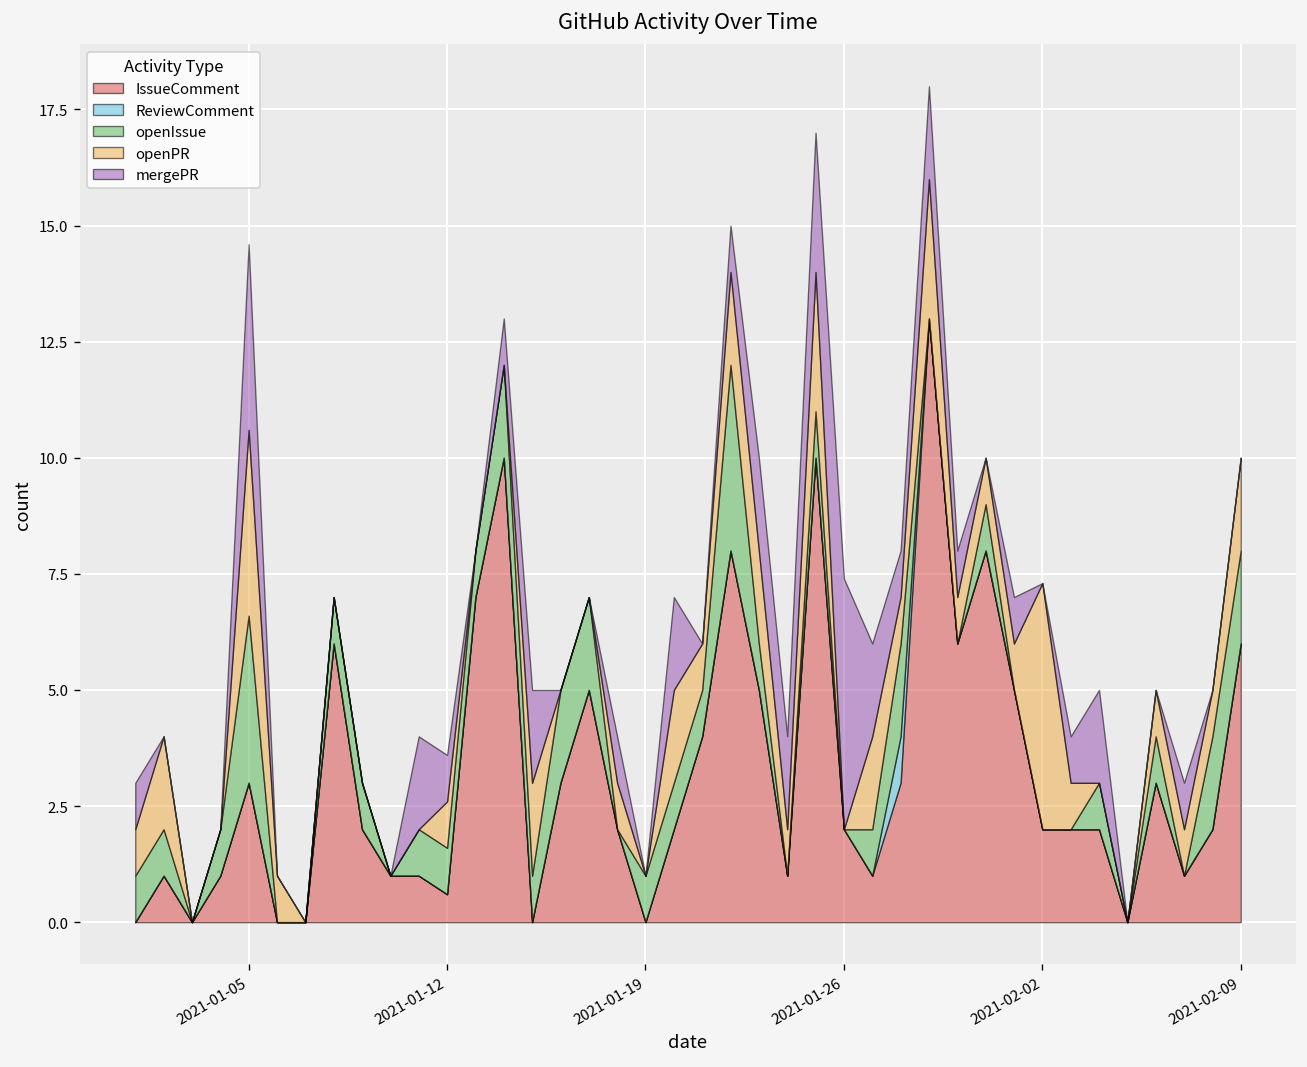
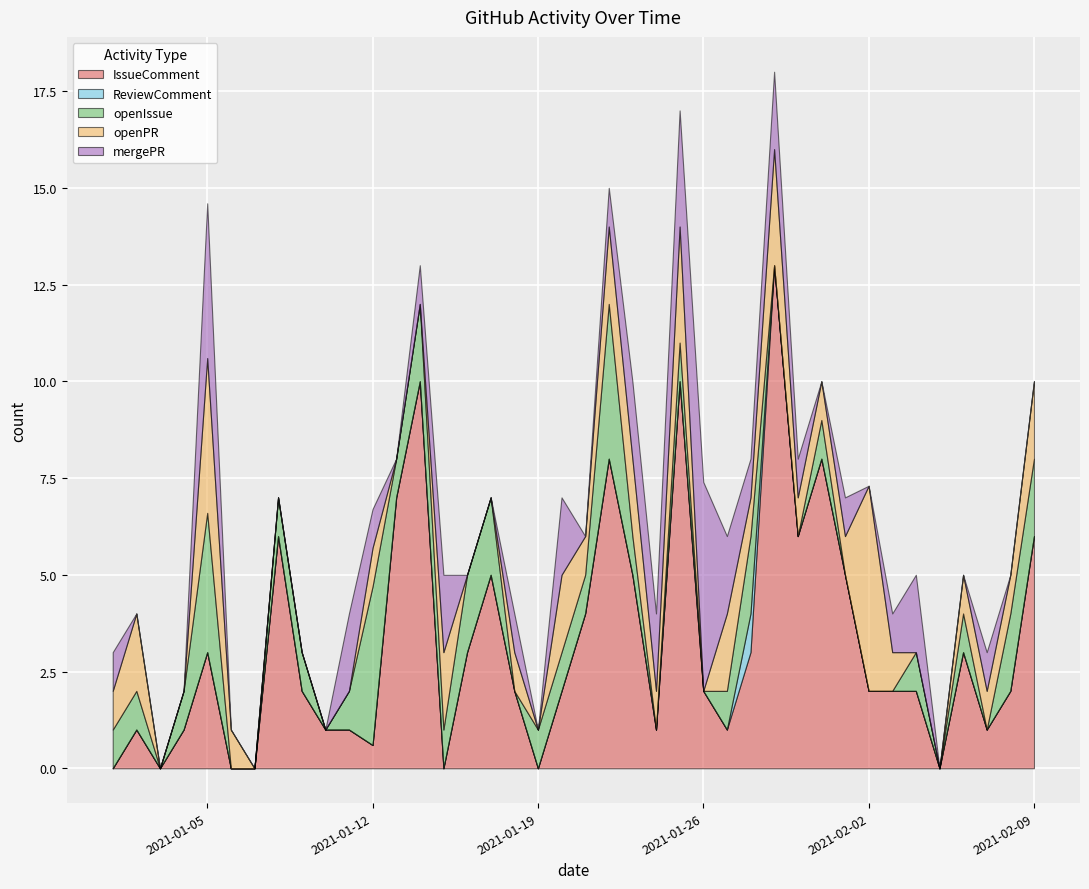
openIssue, 2021-01-12: 1.0 -> 4.1
